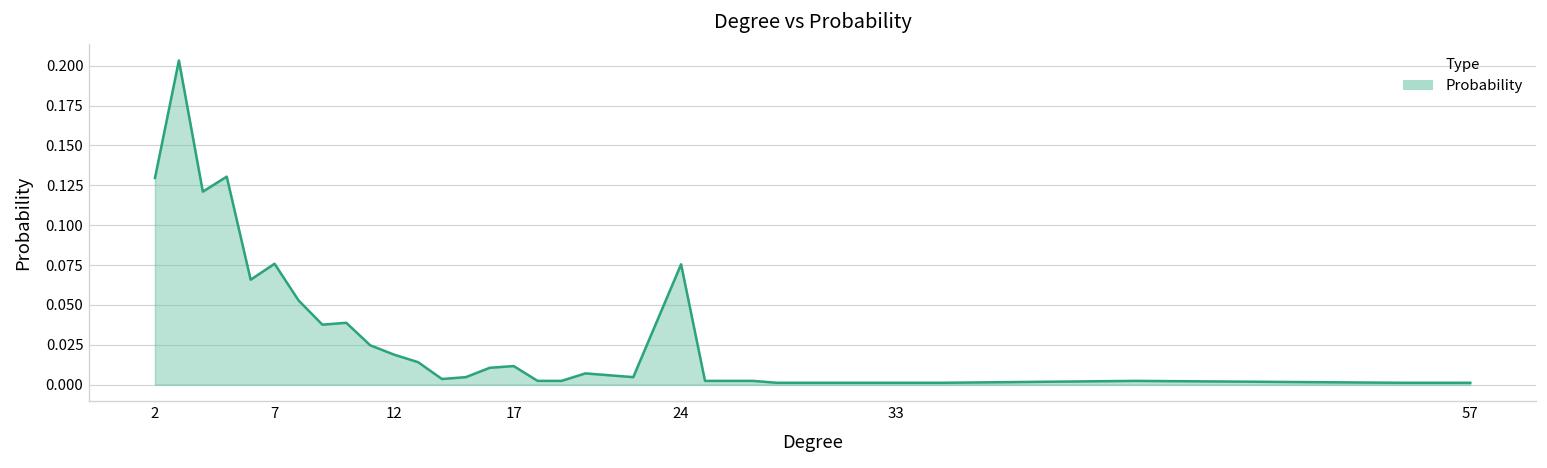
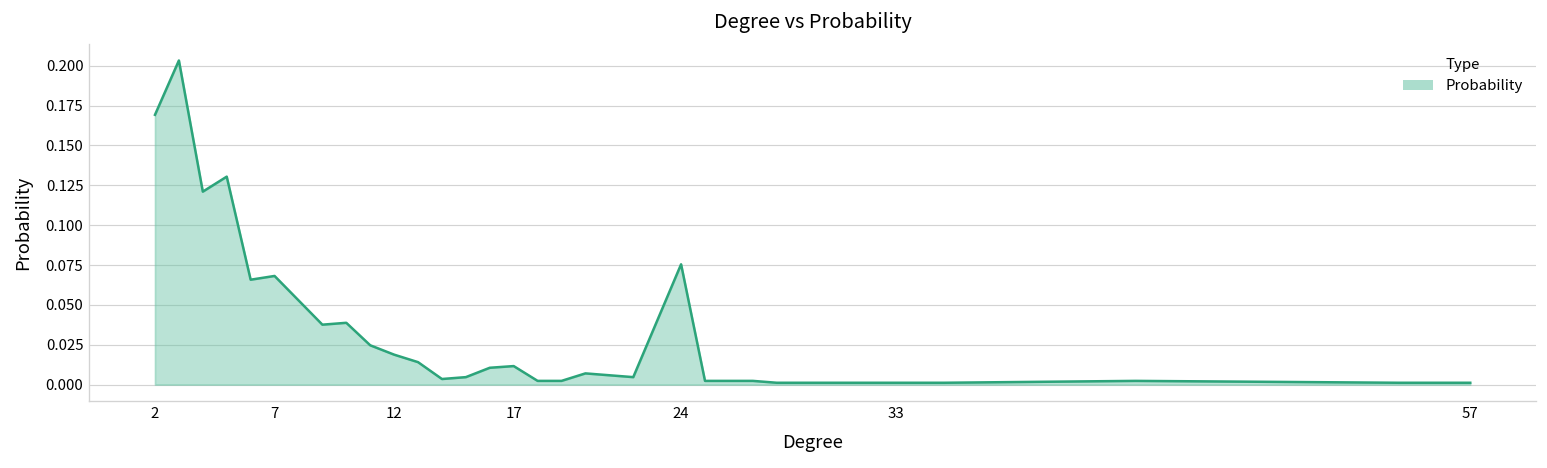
2: 0.130 -> 0.169
7: 0.076 -> 0.068
